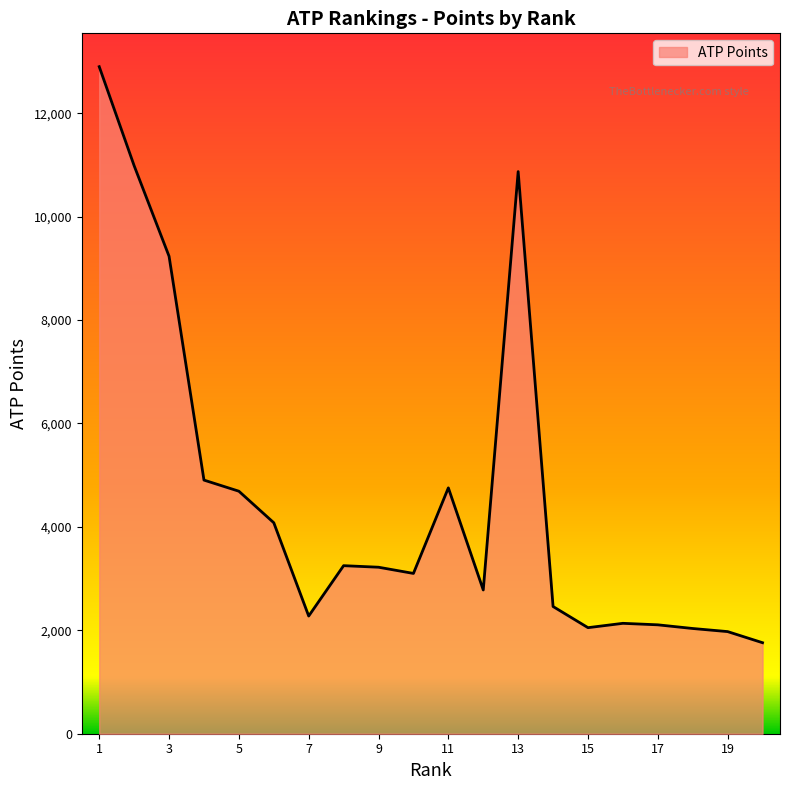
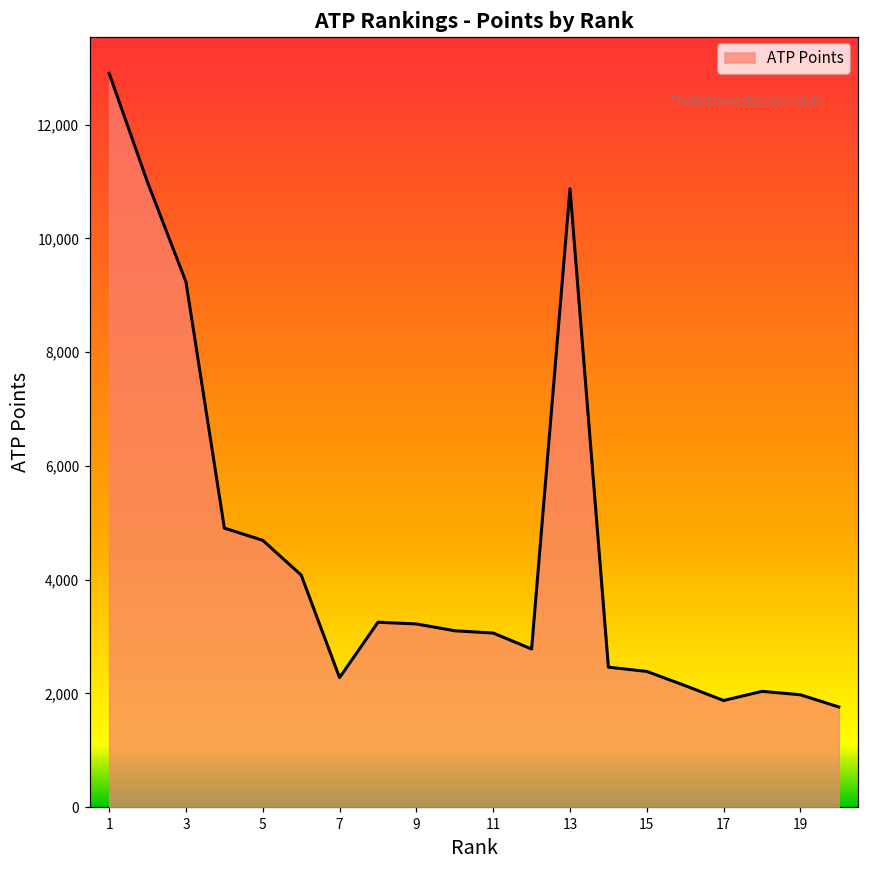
11: 4,800 -> 3,100
15: 2,100 -> 2,400
17: 2,100 -> 1,900
